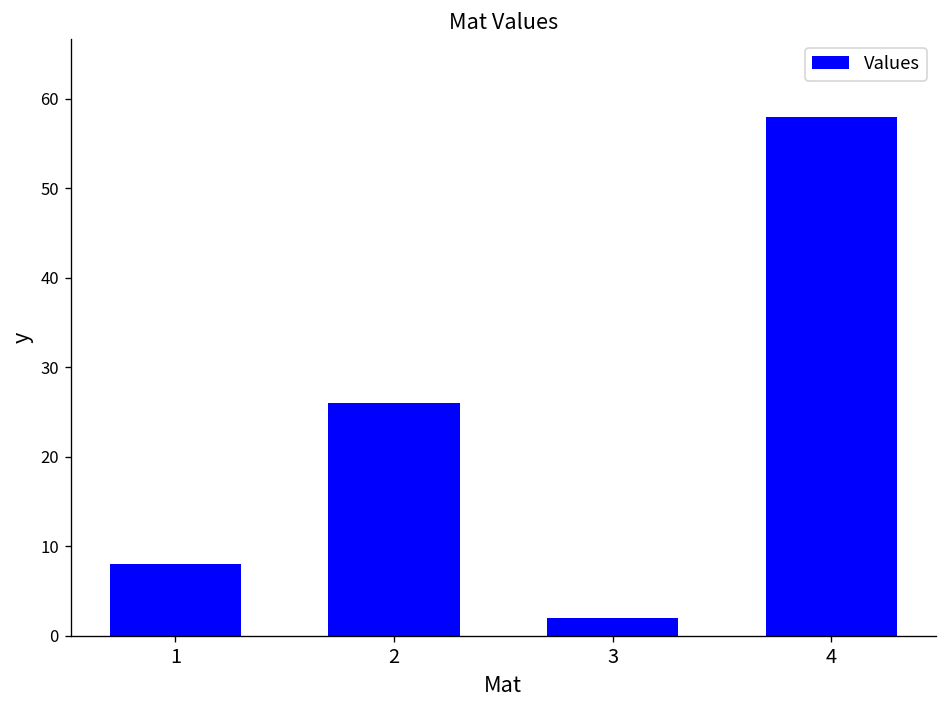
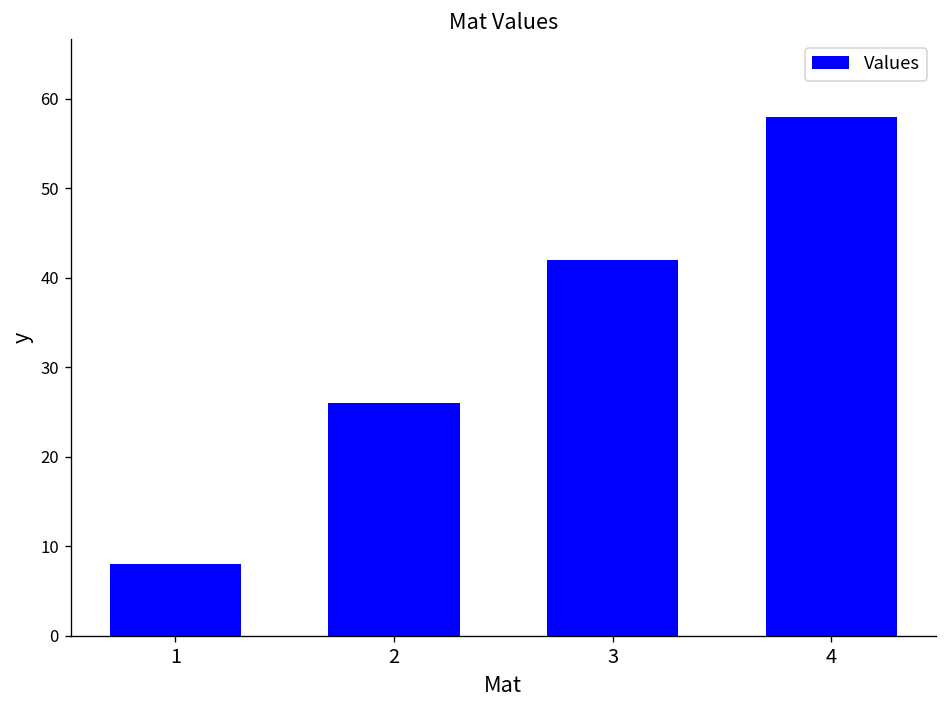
3: 2 -> 42
